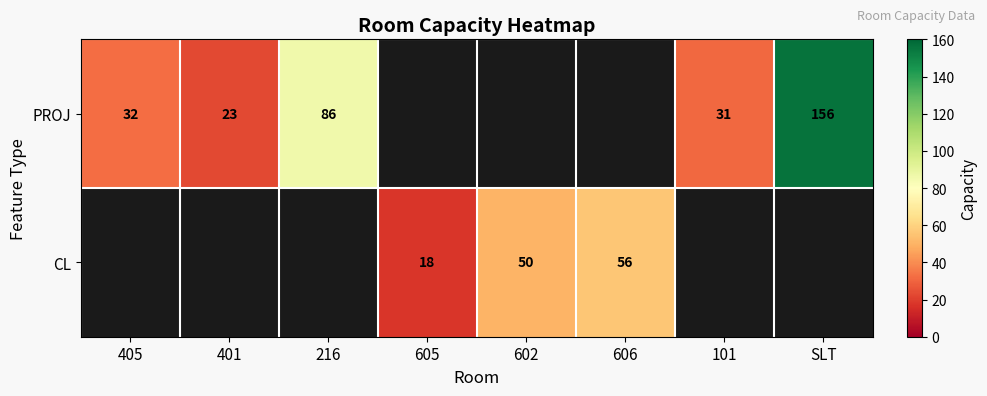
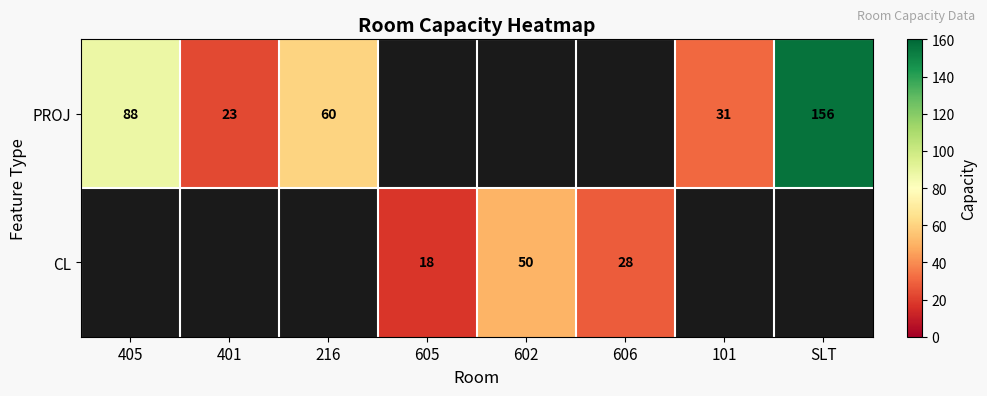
PROJ, 405: 32 -> 88
PROJ, 216: 86 -> 60
CL, 606: 56 -> 28
